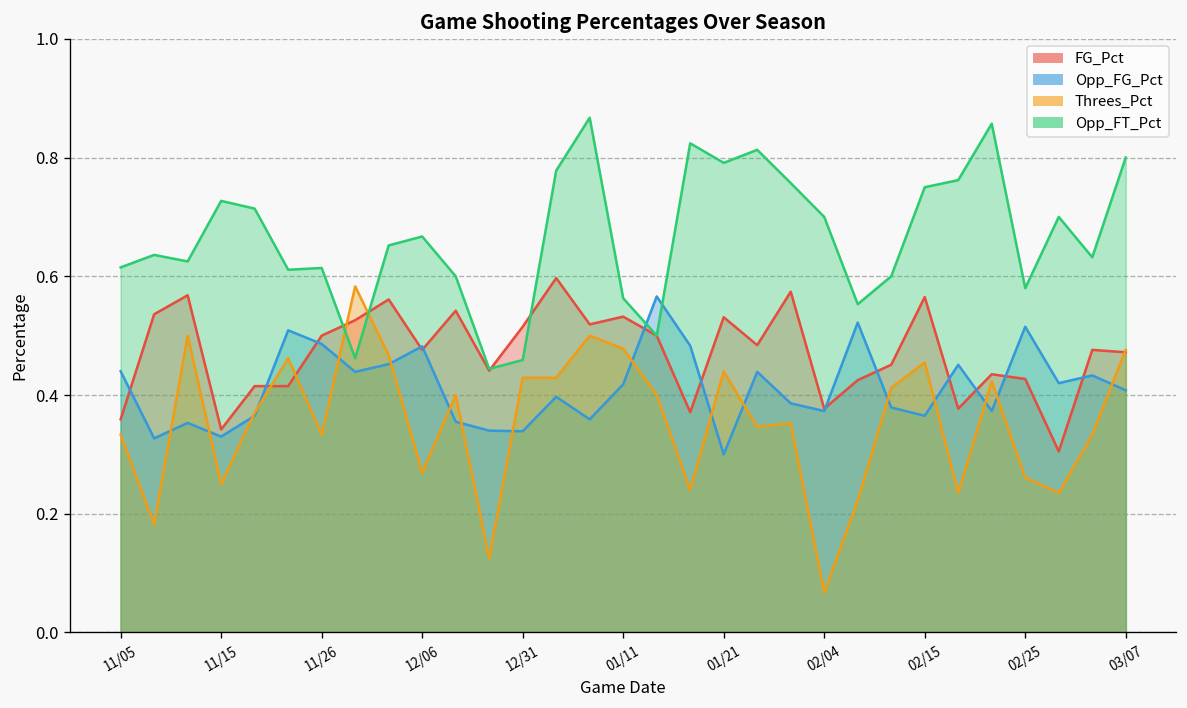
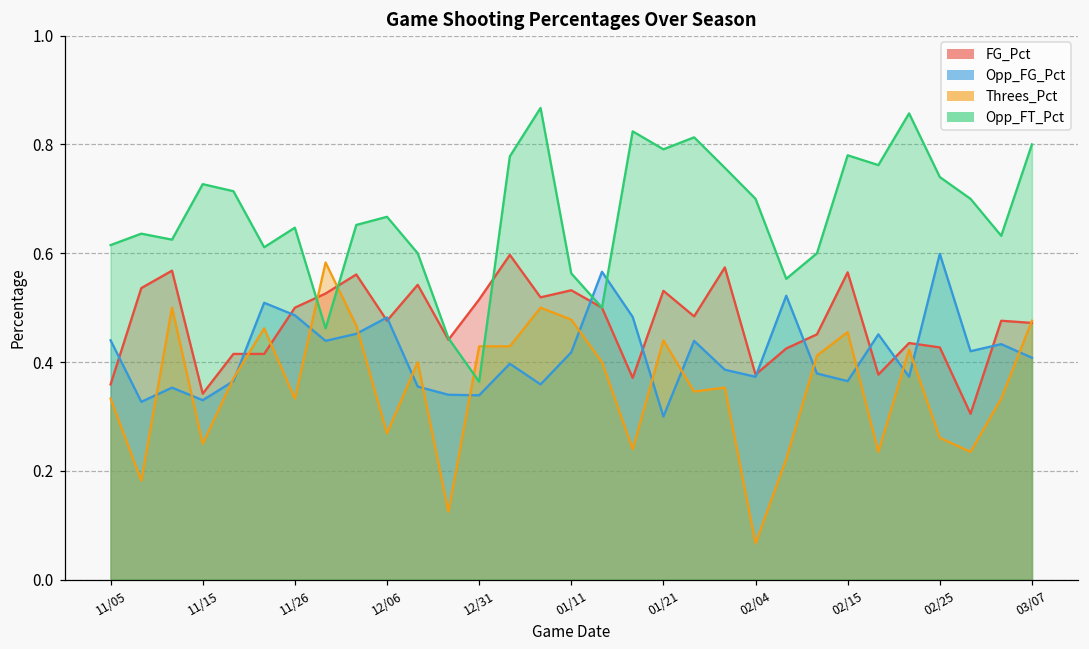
Opp_FT_Pct, 11/26: 0.61 -> 0.65
Opp_FT_Pct, 12/31: 0.46 -> 0.36
Opp_FT_Pct, 02/15: 0.75 -> 0.78
Opp_FG_Pct, 02/25: 0.52 -> 0.60
Opp_FT_Pct, 02/25: 0.58 -> 0.74
